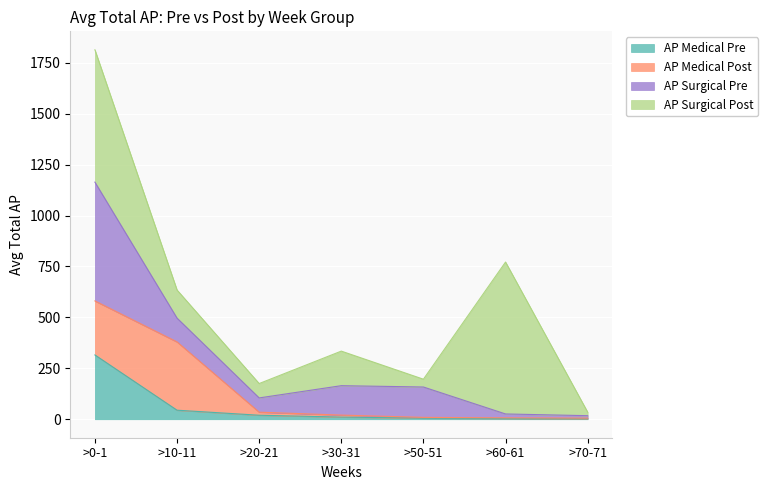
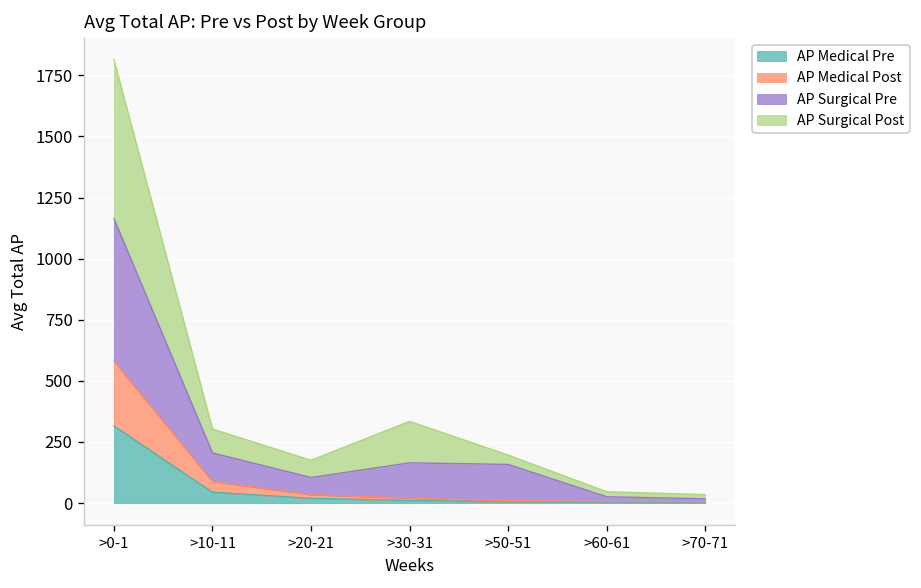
AP Medical Post, >10-11: 340 -> 40
AP Surgical Post, >10-11: 140 -> 100
AP Surgical Post, >60-61: 750 -> 20
